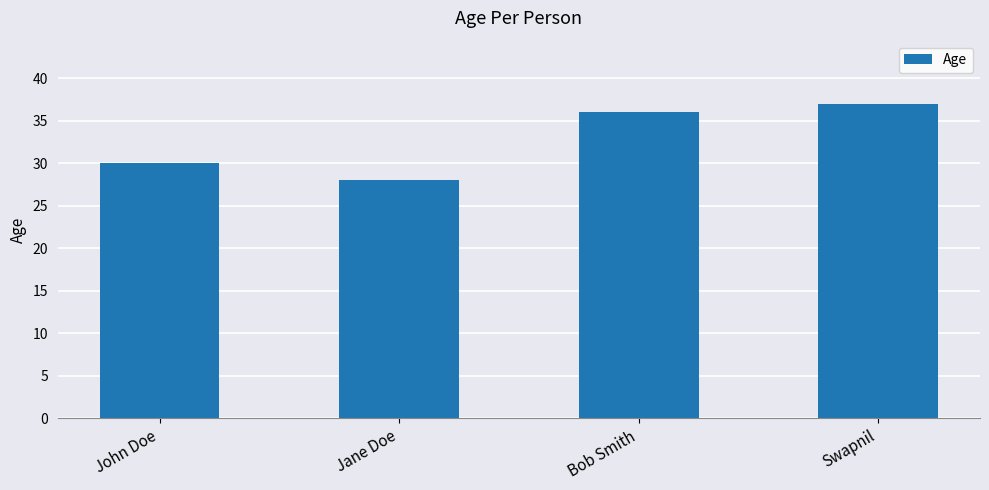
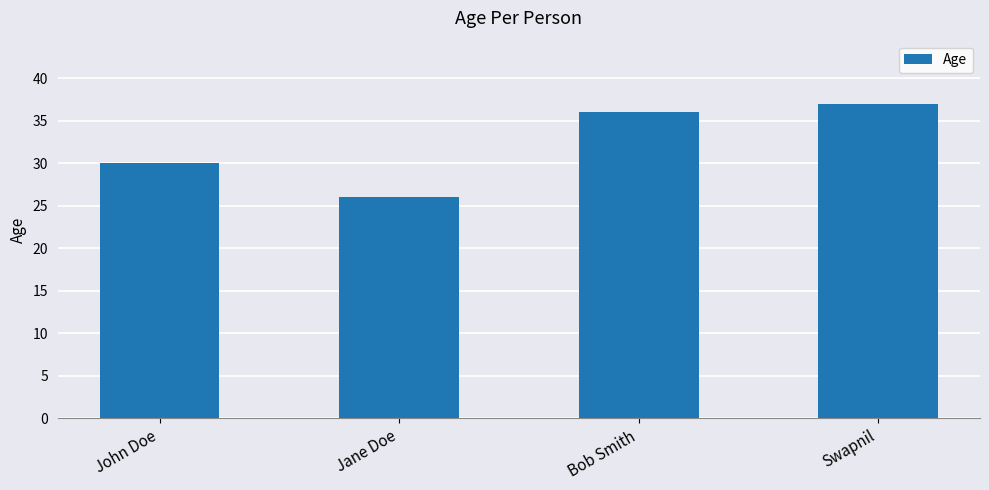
Jane Doe: 28 -> 26
